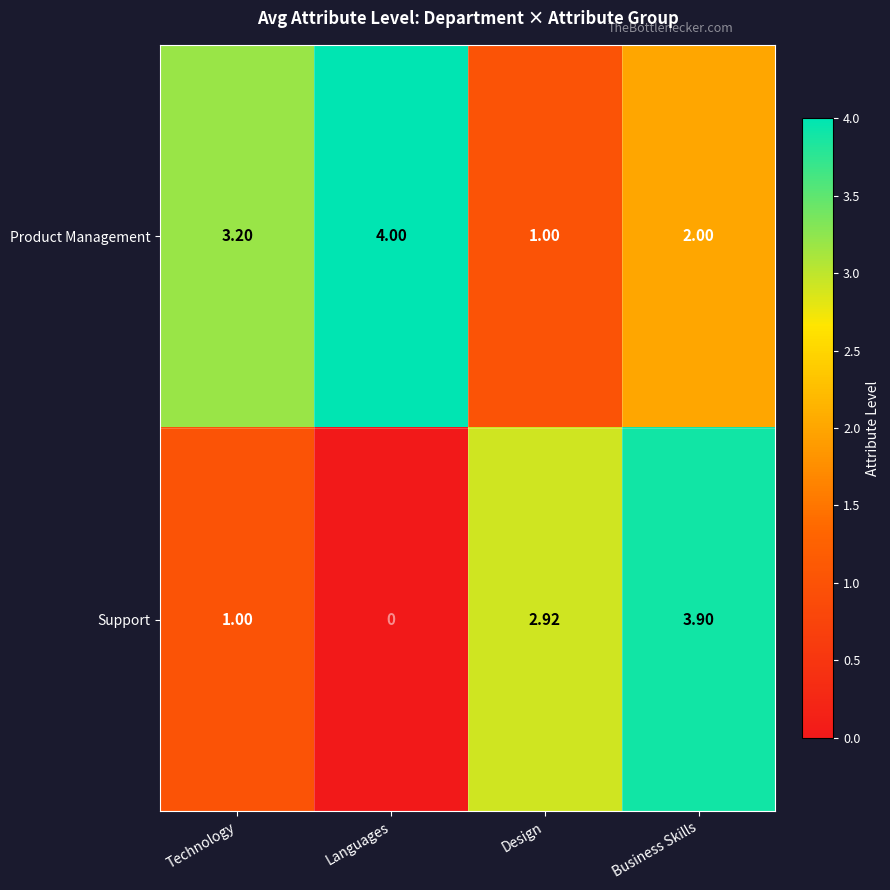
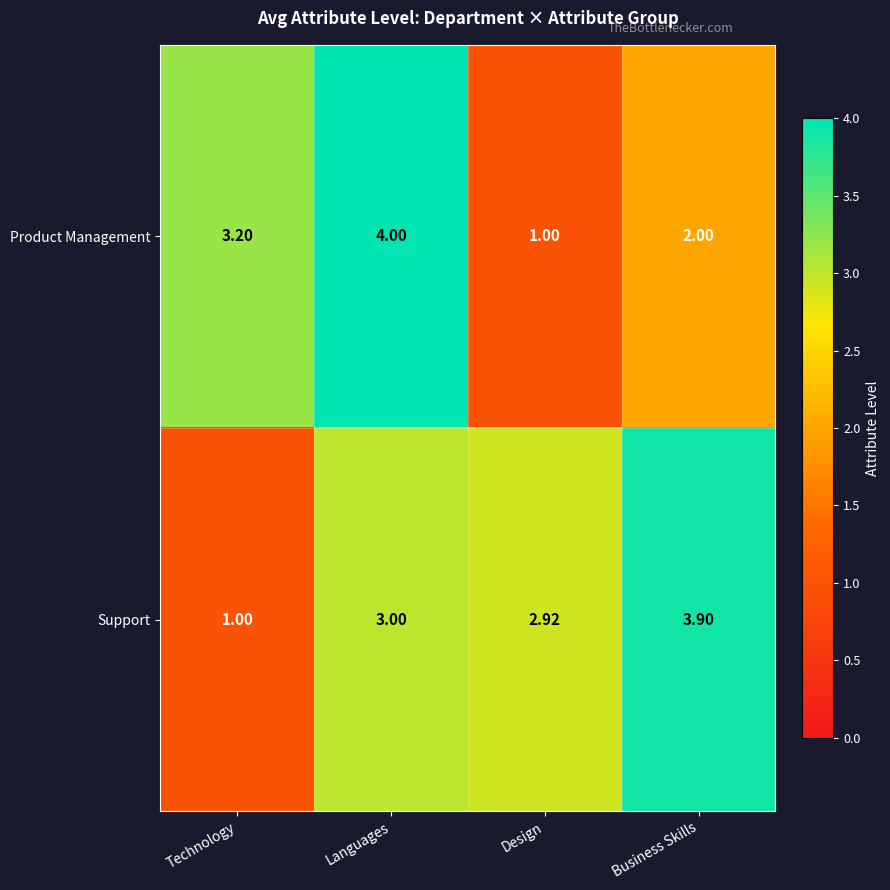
Support, Languages: 0 -> 3.00
